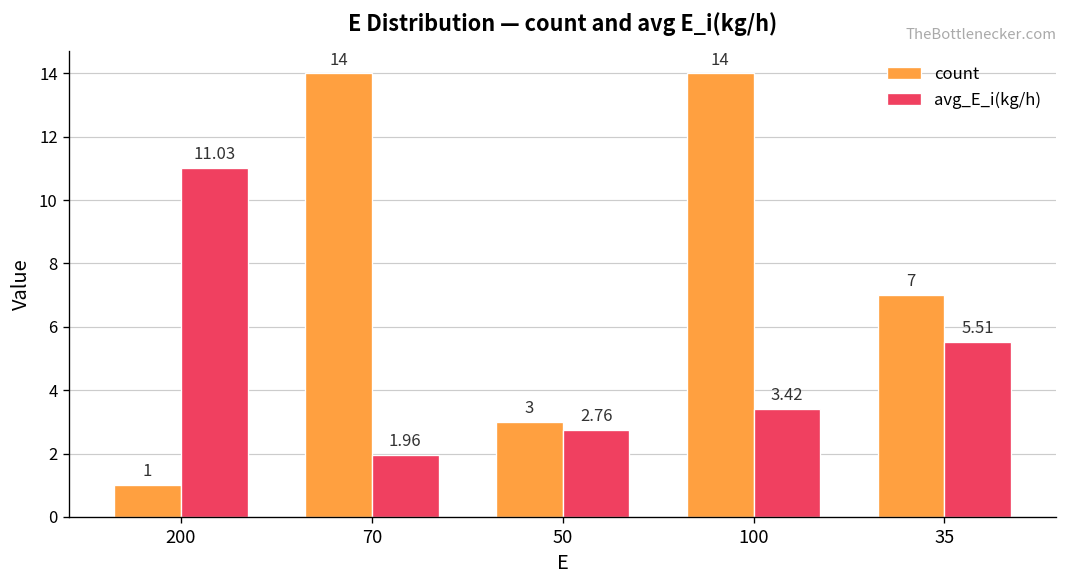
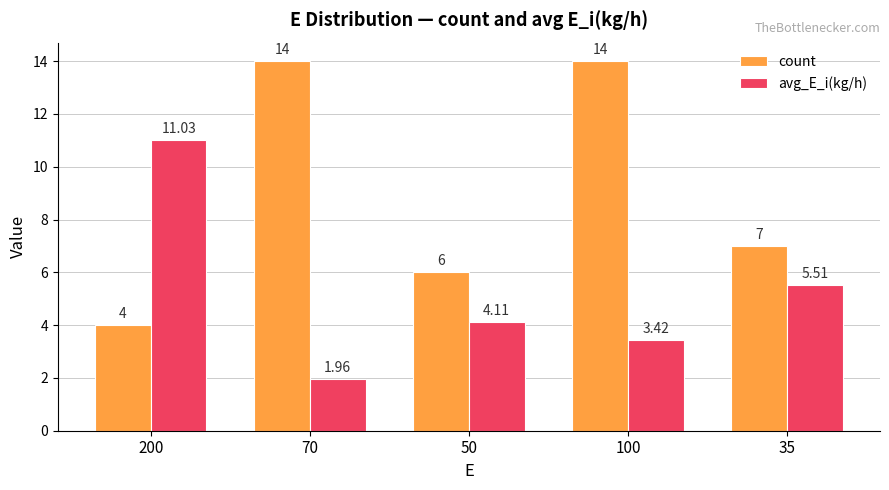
count, 200: 1 -> 4
count, 50: 3 -> 6
avg_E_i(kg/h), 50: 2.76 -> 4.11
